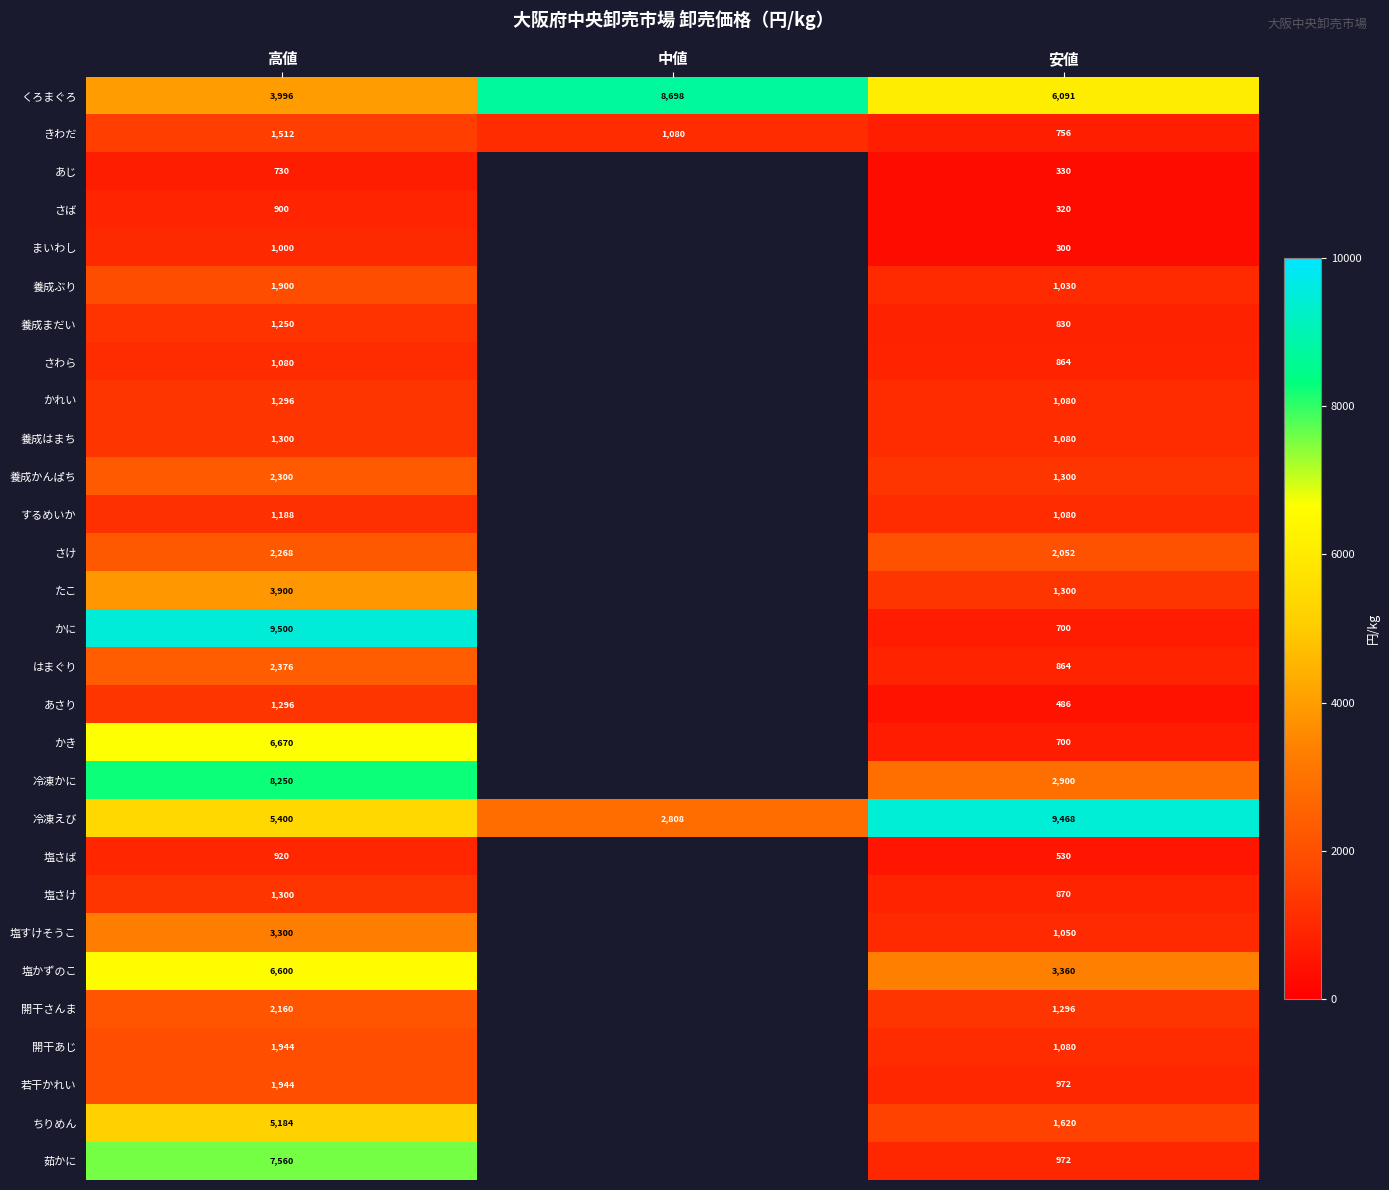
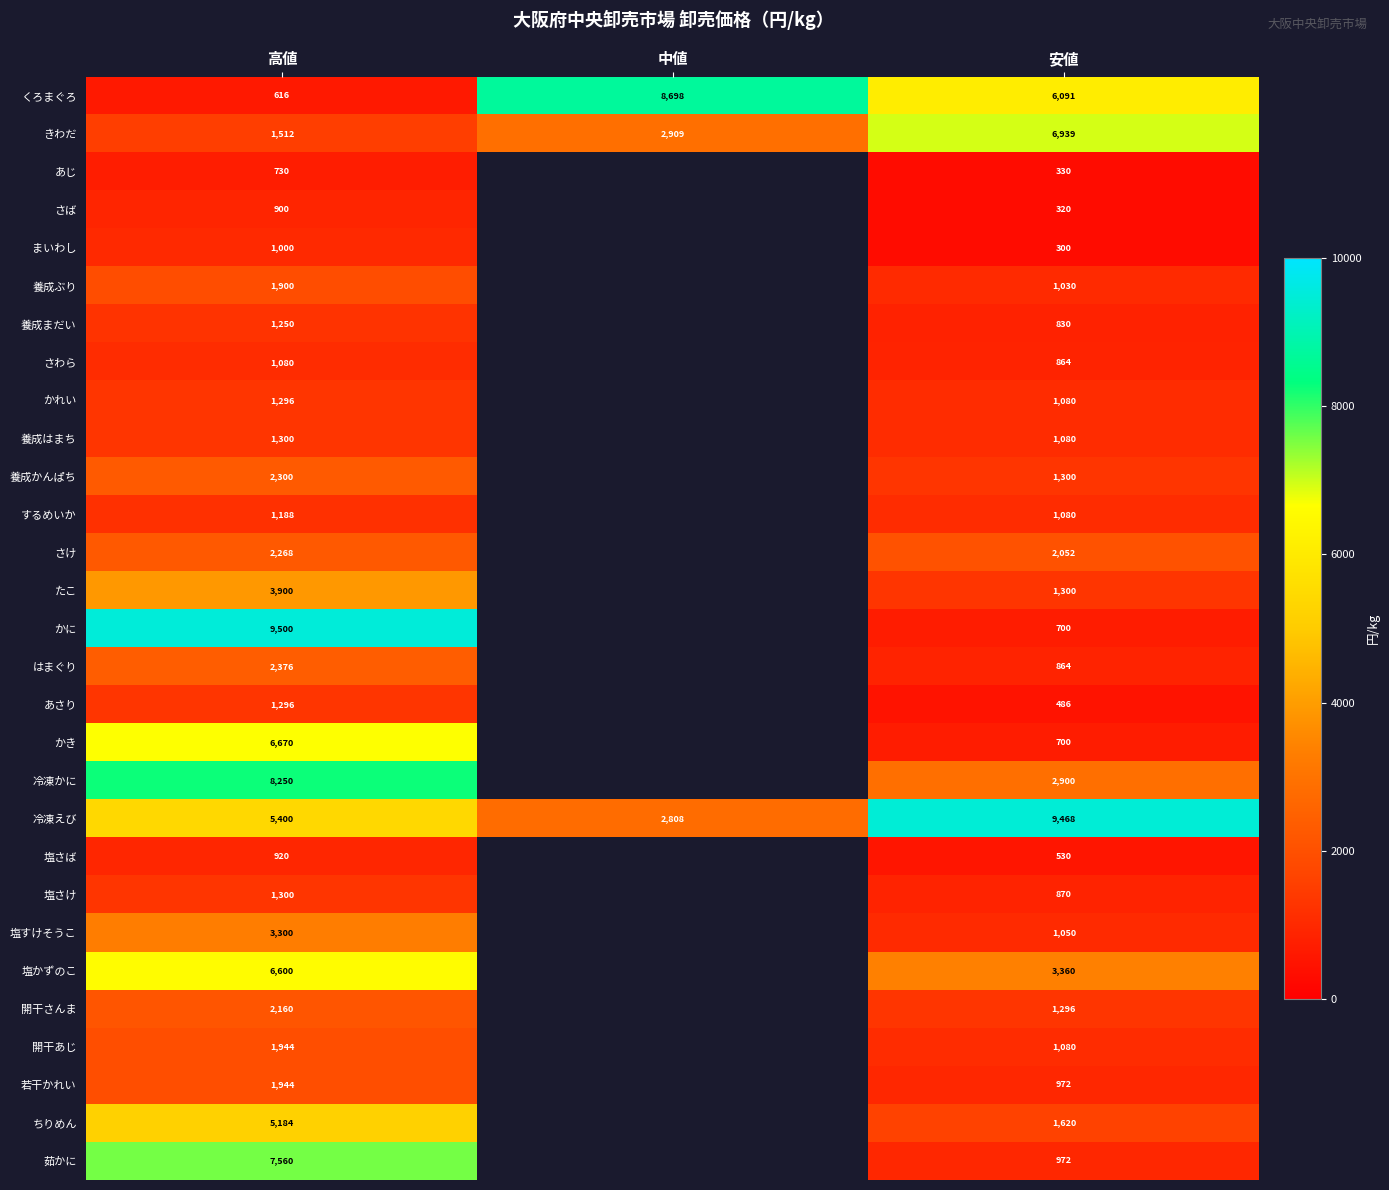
くろまぐろ, 高値: 3,996 -> 616
きわだ, 中値: 1,080 -> 2,909
きわだ, 安値: 756 -> 6,939
